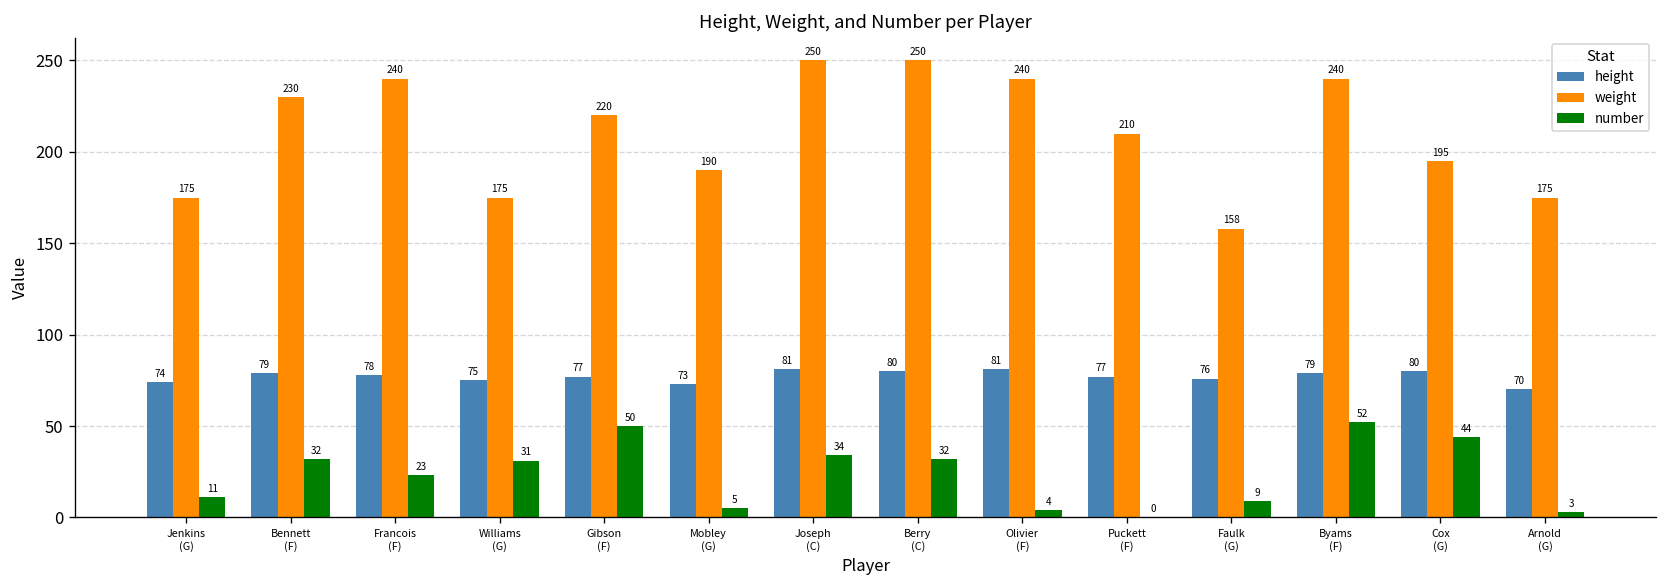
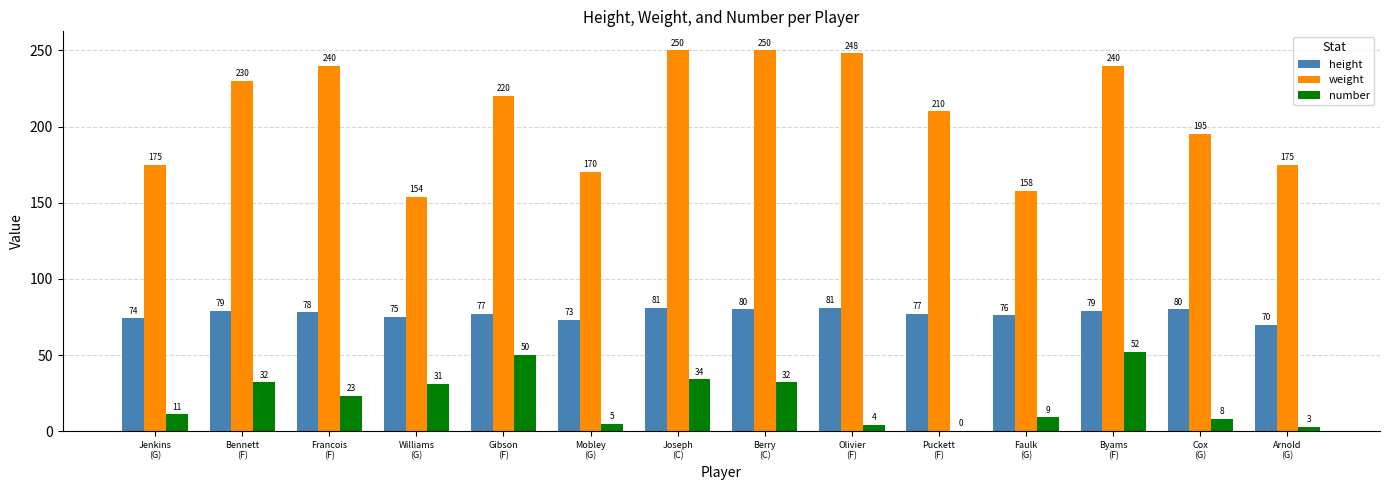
weight, Williams (G): 175 -> 154
weight, Mobley (G): 190 -> 170
weight, Olivier (F): 240 -> 248
number, Cox (G): 44 -> 8
